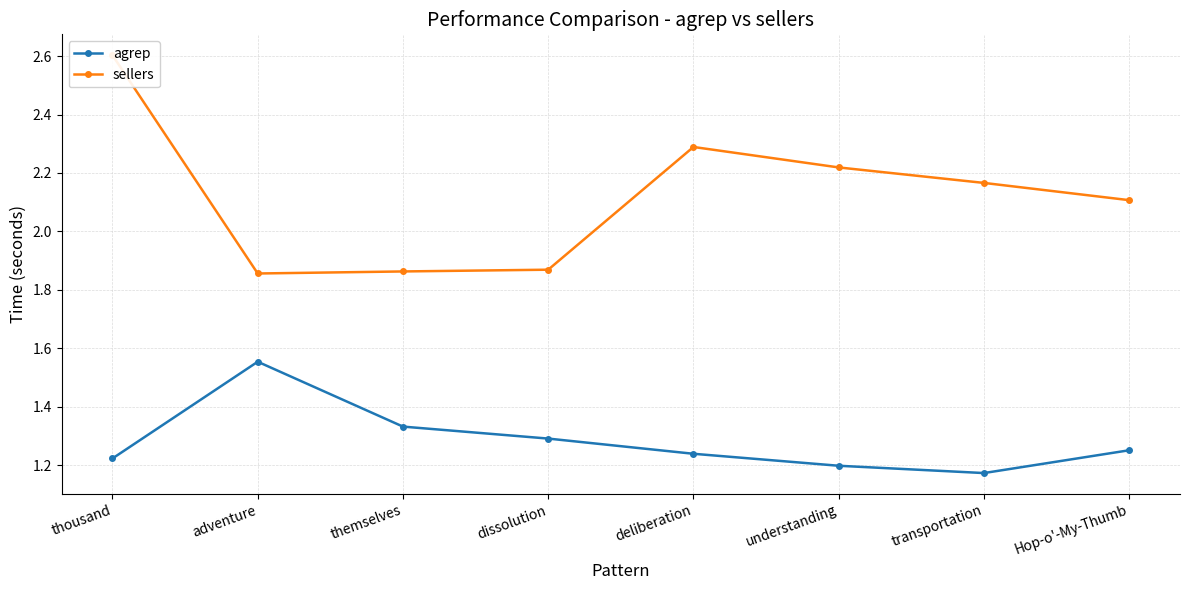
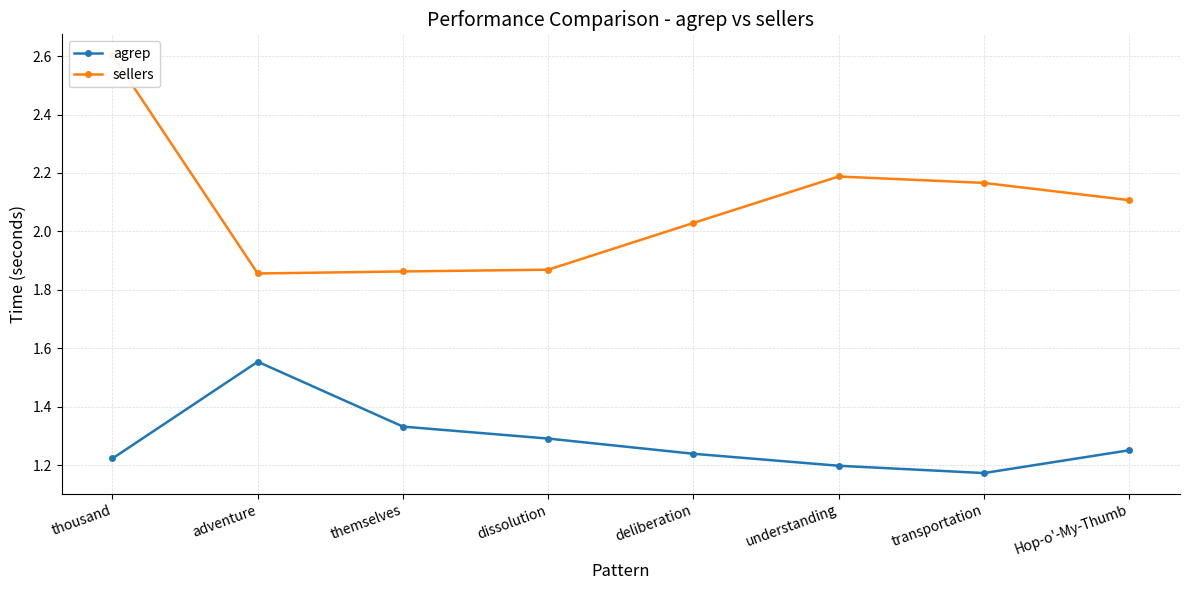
sellers, deliberation: 2.29 -> 2.03
sellers, understanding: 2.22 -> 2.19
